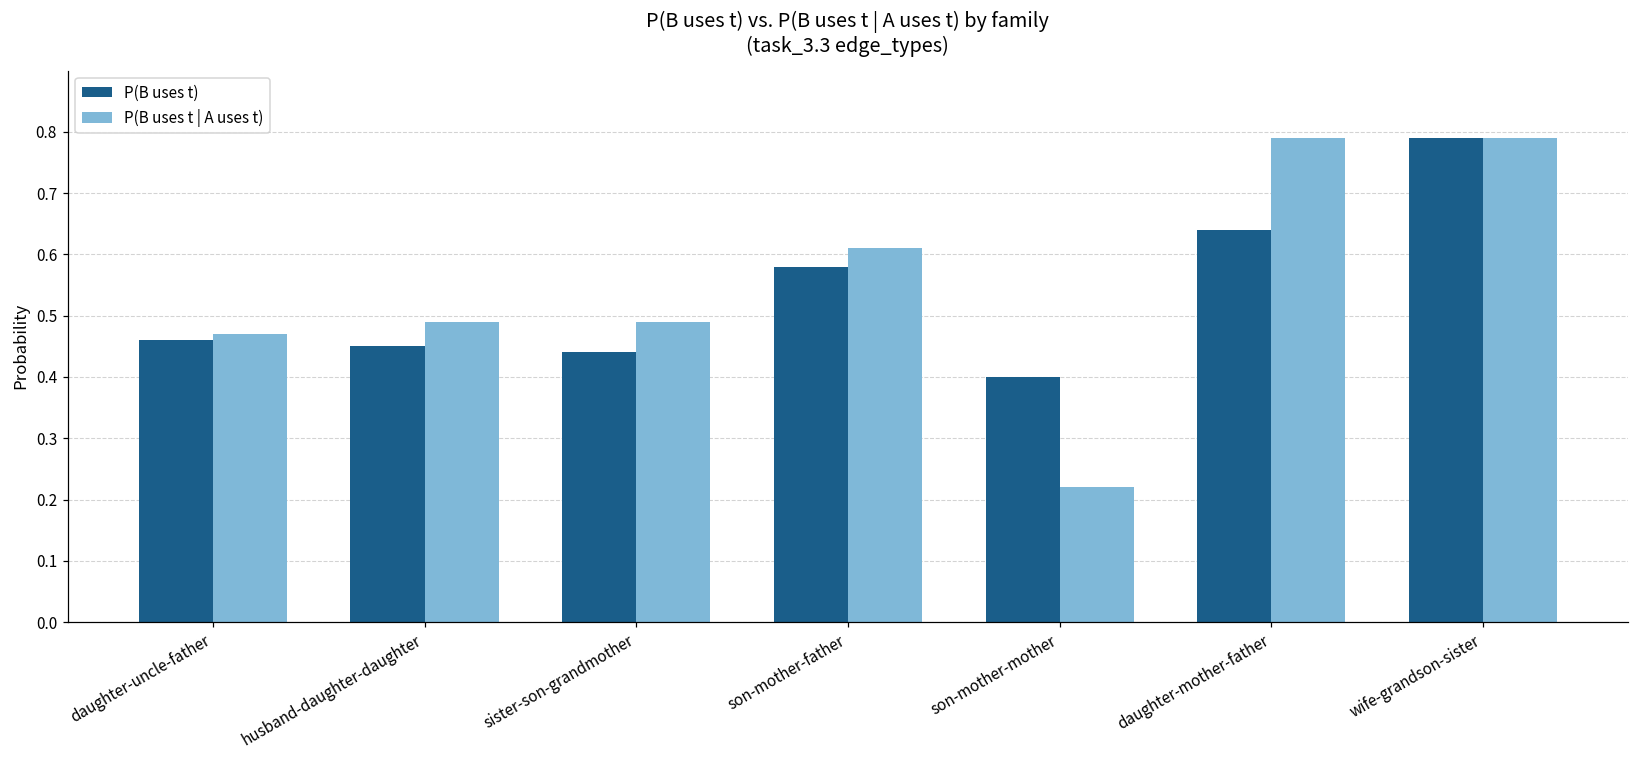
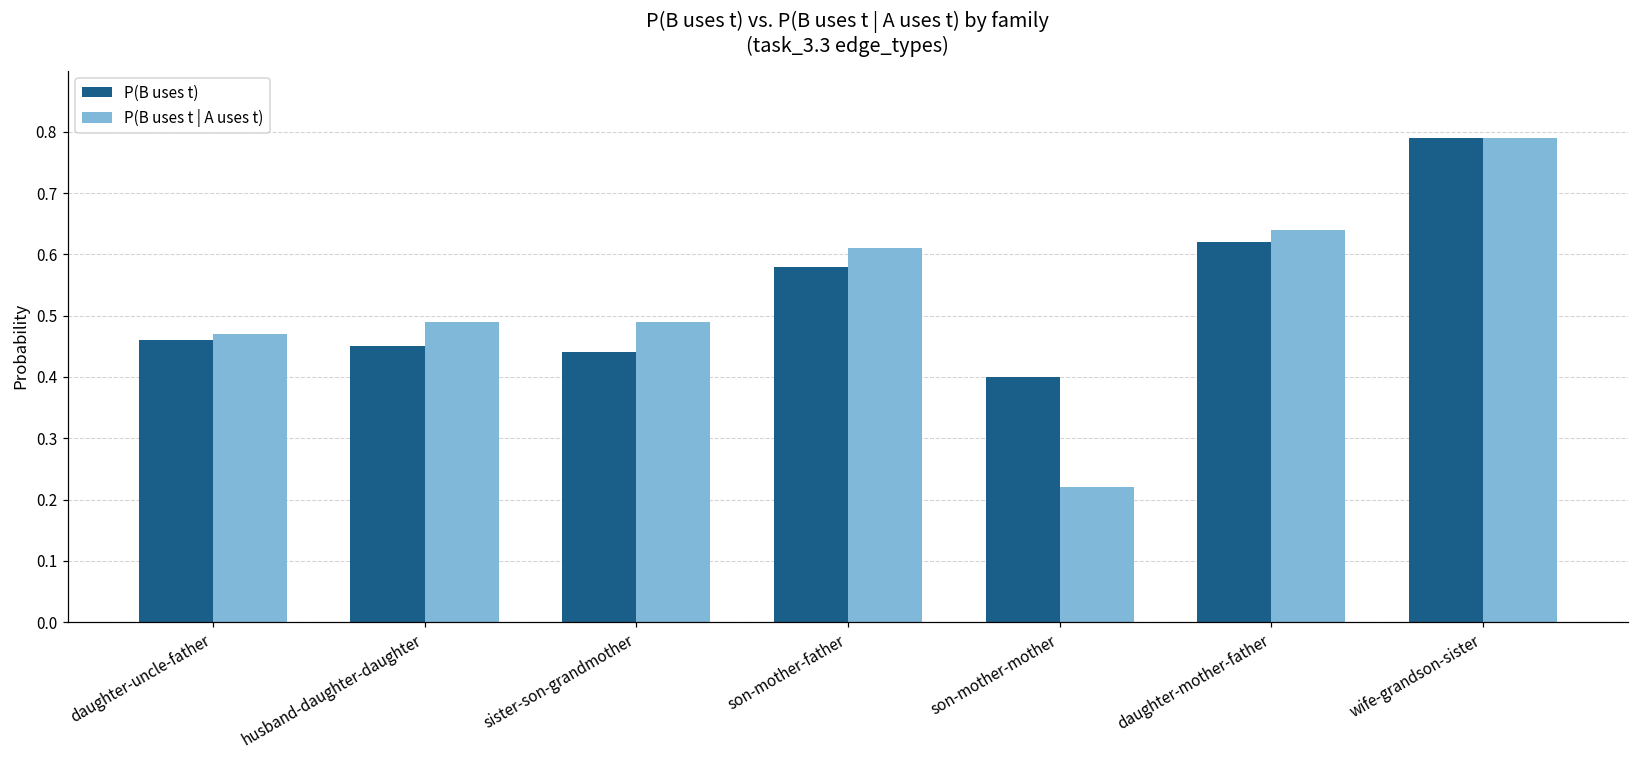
P(B uses t), daughter-mother-father: 0.64 -> 0.62
P(B uses t | A uses t), daughter-mother-father: 0.79 -> 0.64
